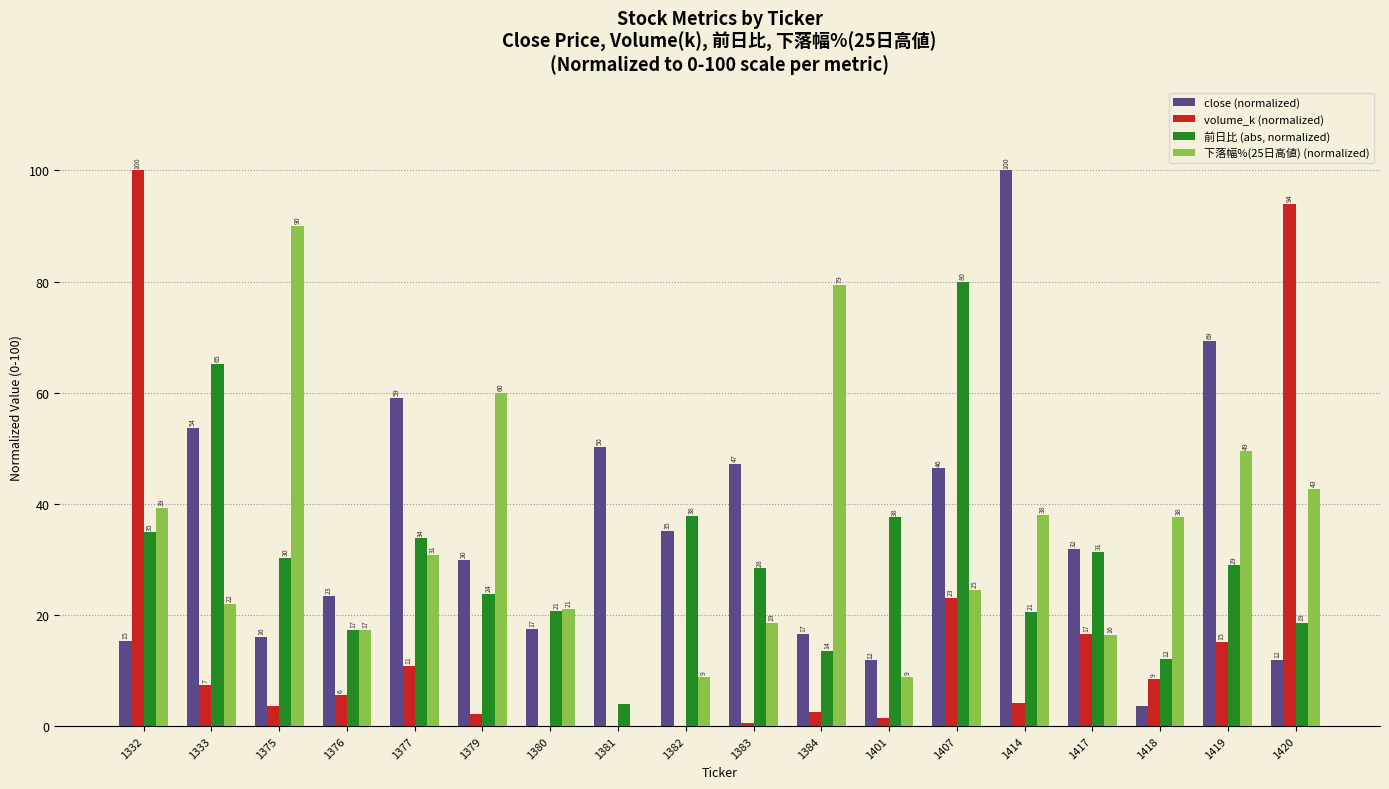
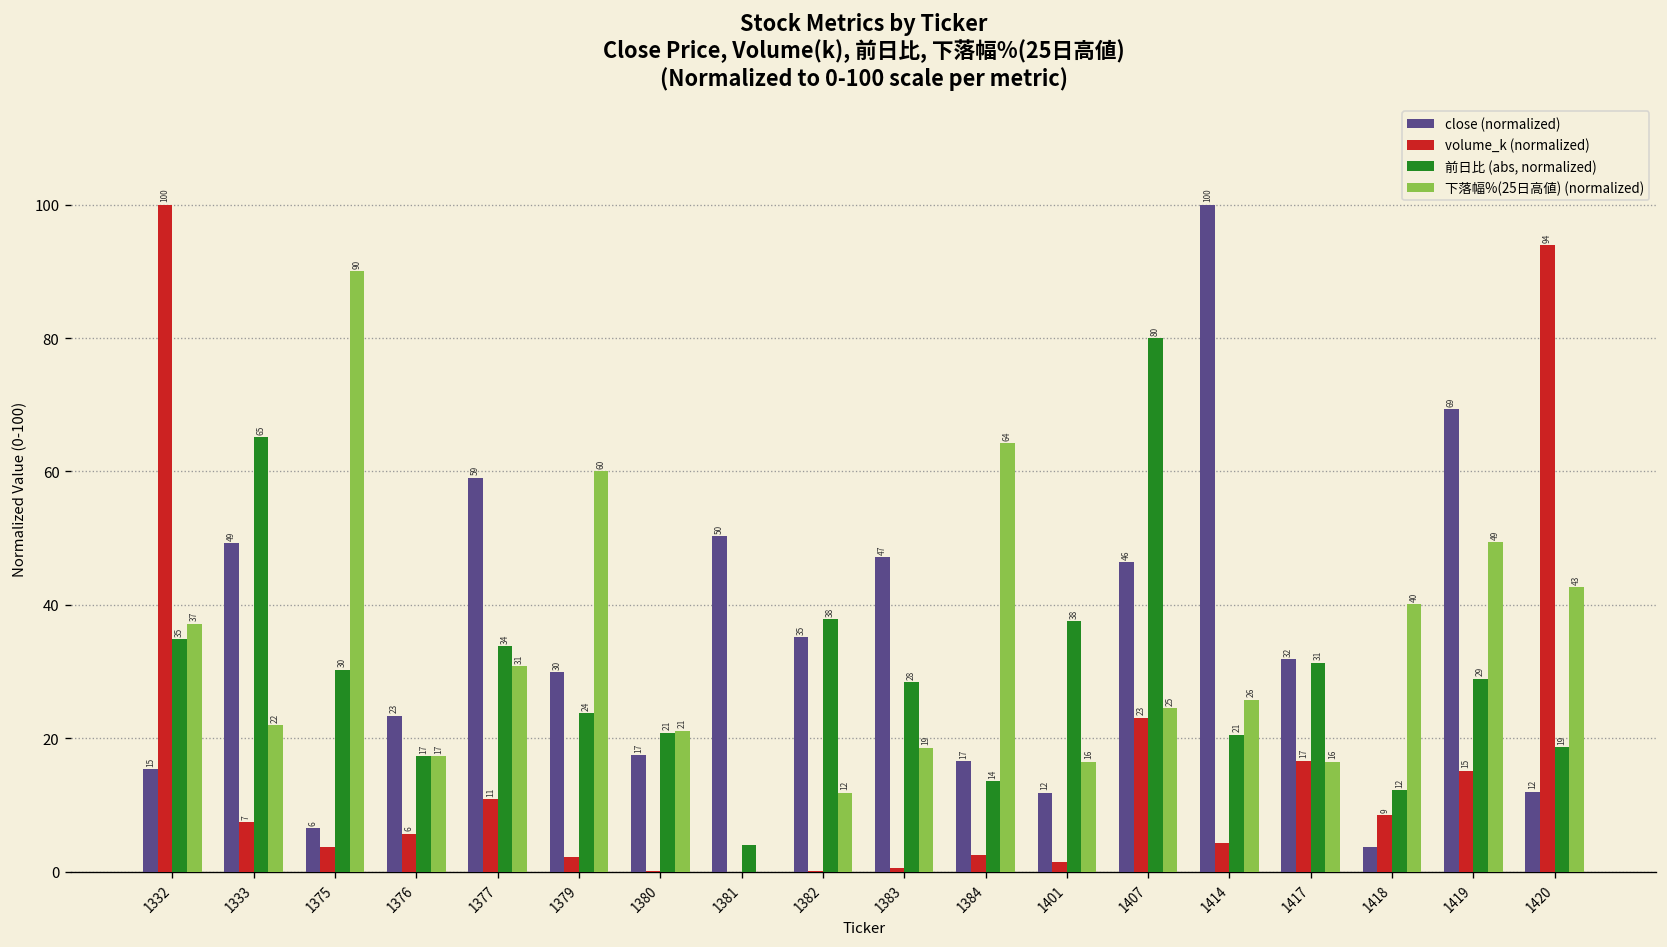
下落幅%(25日高値) (normalized), 1332: 39 -> 37
close (normalized), 1333: 54 -> 49
close (normalized), 1375: 16 -> 6
下落幅%(25日高値) (normalized), 1382: 9 -> 12
下落幅%(25日高値) (normalized), 1384: 79 -> 64
下落幅%(25日高値) (normalized), 1401: 9 -> 16
下落幅%(25日高値) (normalized), 1414: 38 -> 26
下落幅%(25日高値) (normalized), 1418: 38 -> 40
